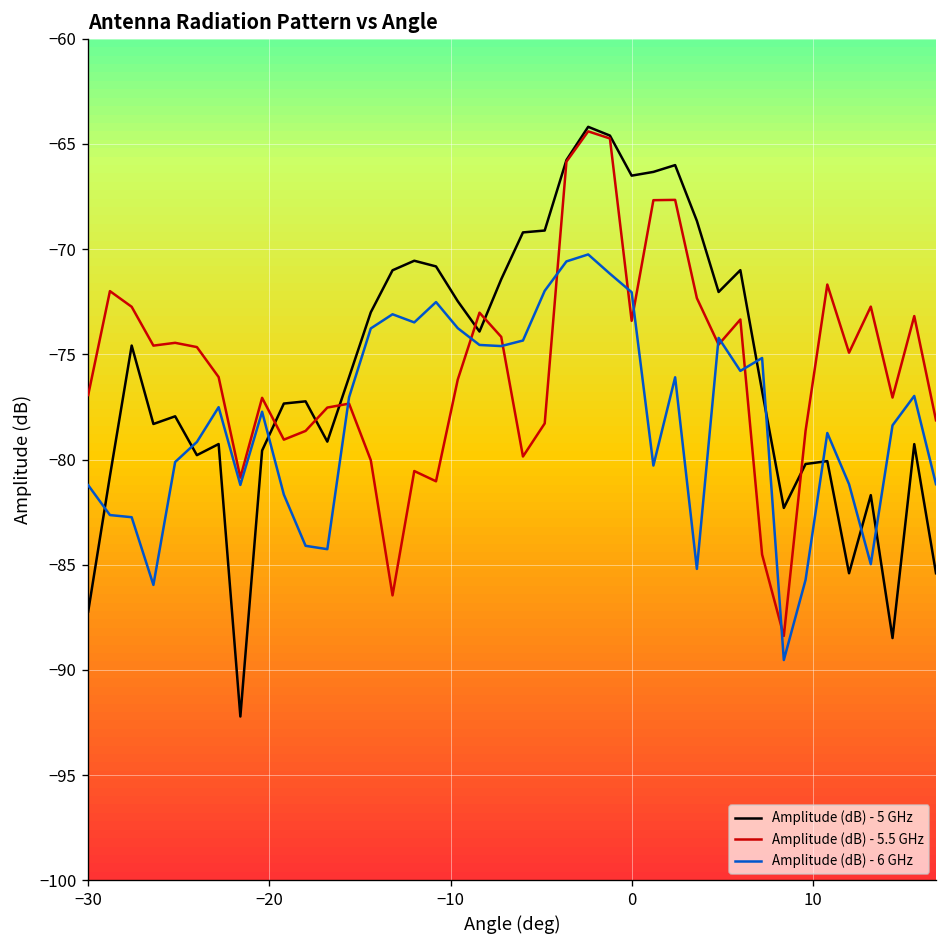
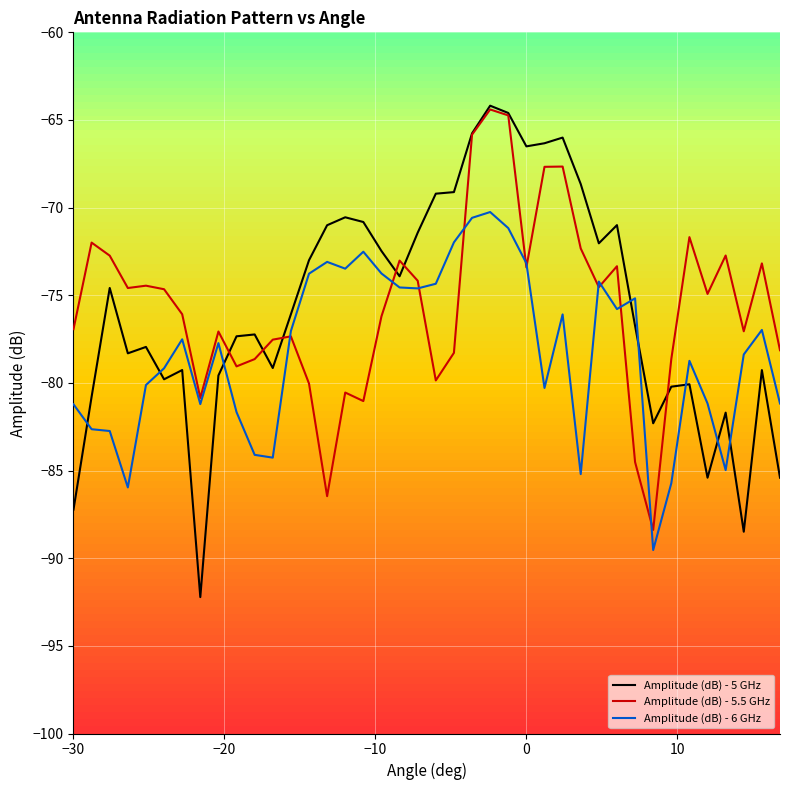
Amplitude (dB) - 6 GHz, 0: -72.0 -> -73.2
